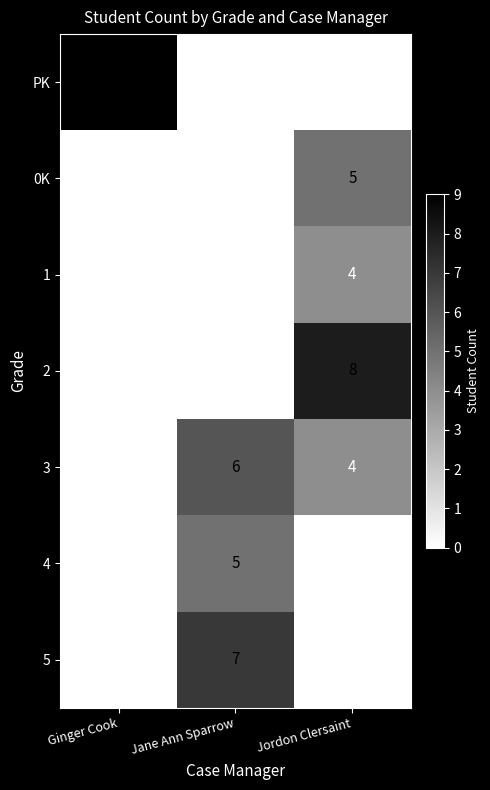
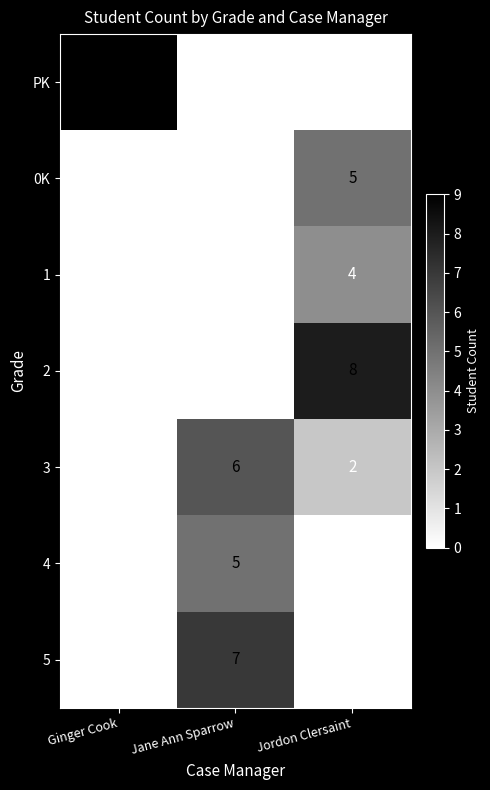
3, Jordon Clersaint: 4 -> 2
